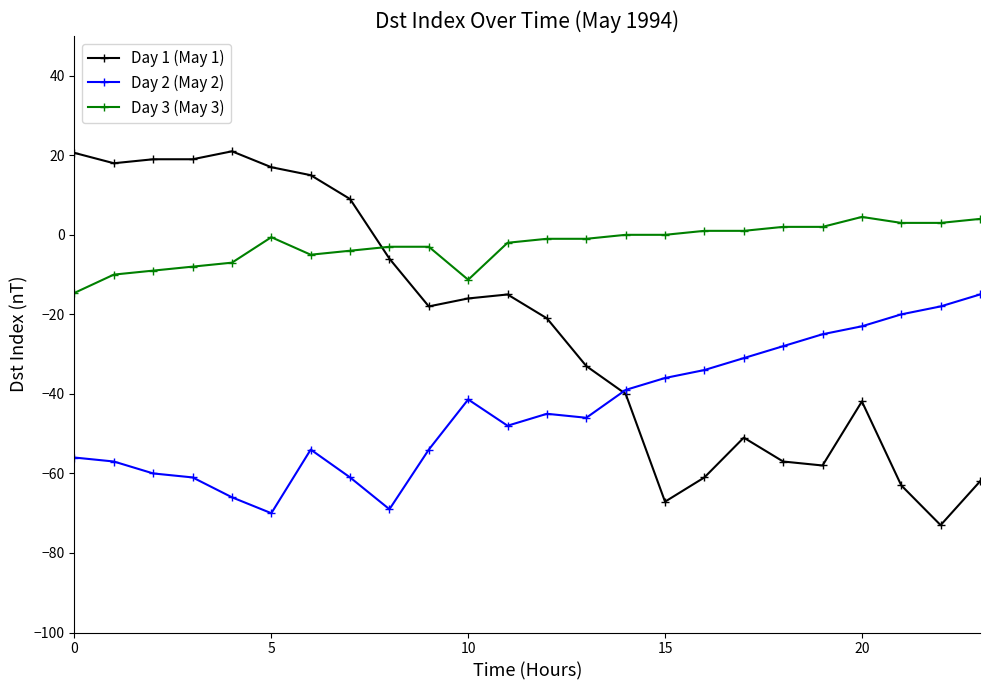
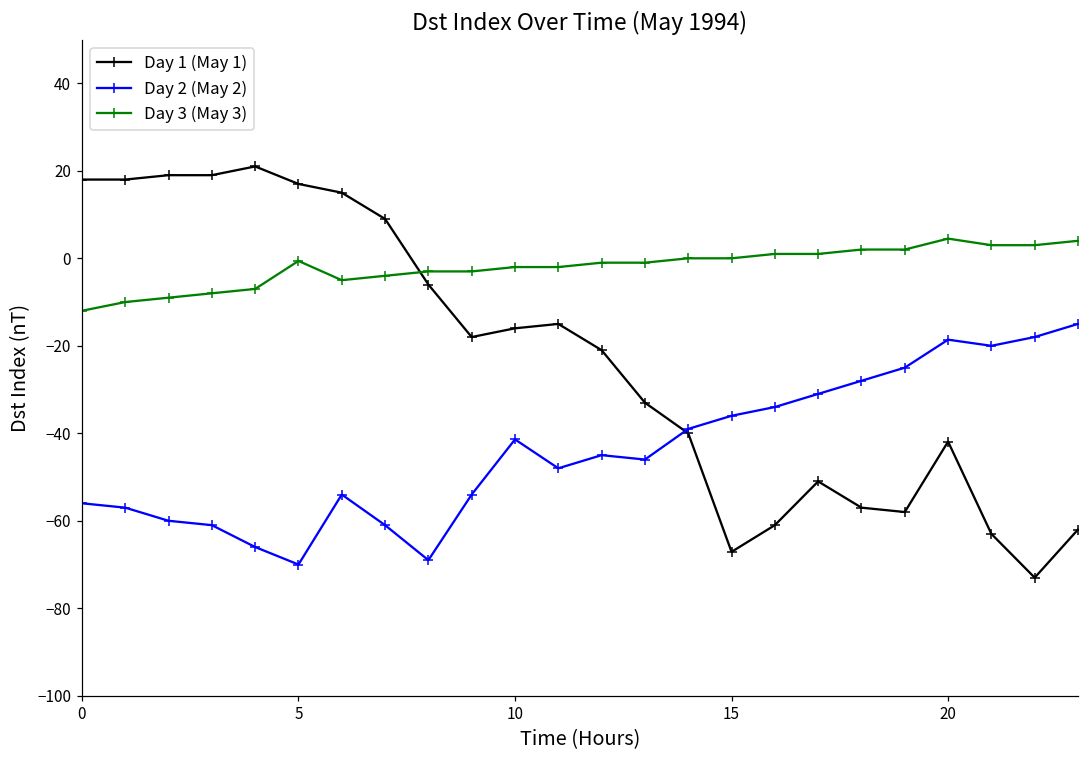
Day 1 (May 1), 0: 21 -> 18
Day 3 (May 3), 0: -15 -> -12
Day 3 (May 3), 10: -11 -> -2
Day 2 (May 2), 20: -23 -> -19
